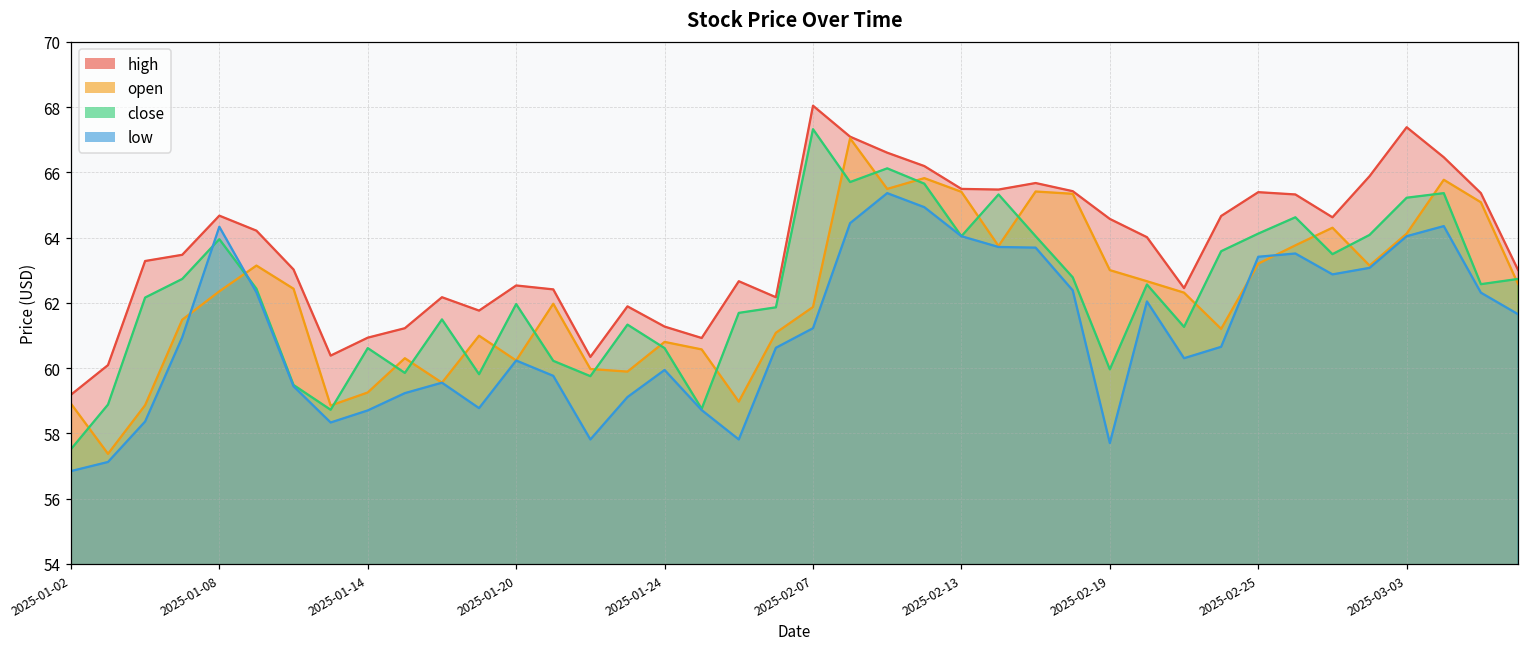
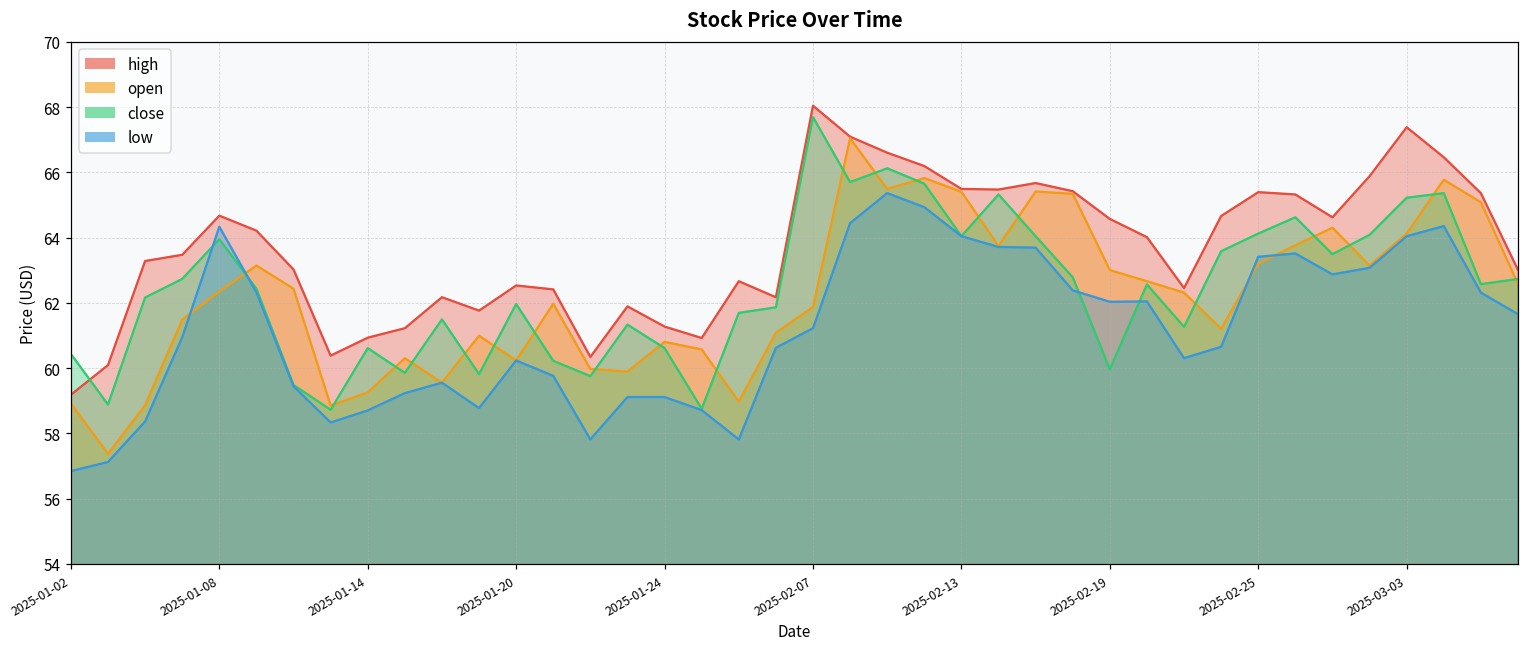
close, 2025-01-02: 57.5 -> 60.4
low, 2025-01-24: 59.9 -> 59.1
close, 2025-02-07: 67.3 -> 67.7
low, 2025-02-19: 57.7 -> 62.0
